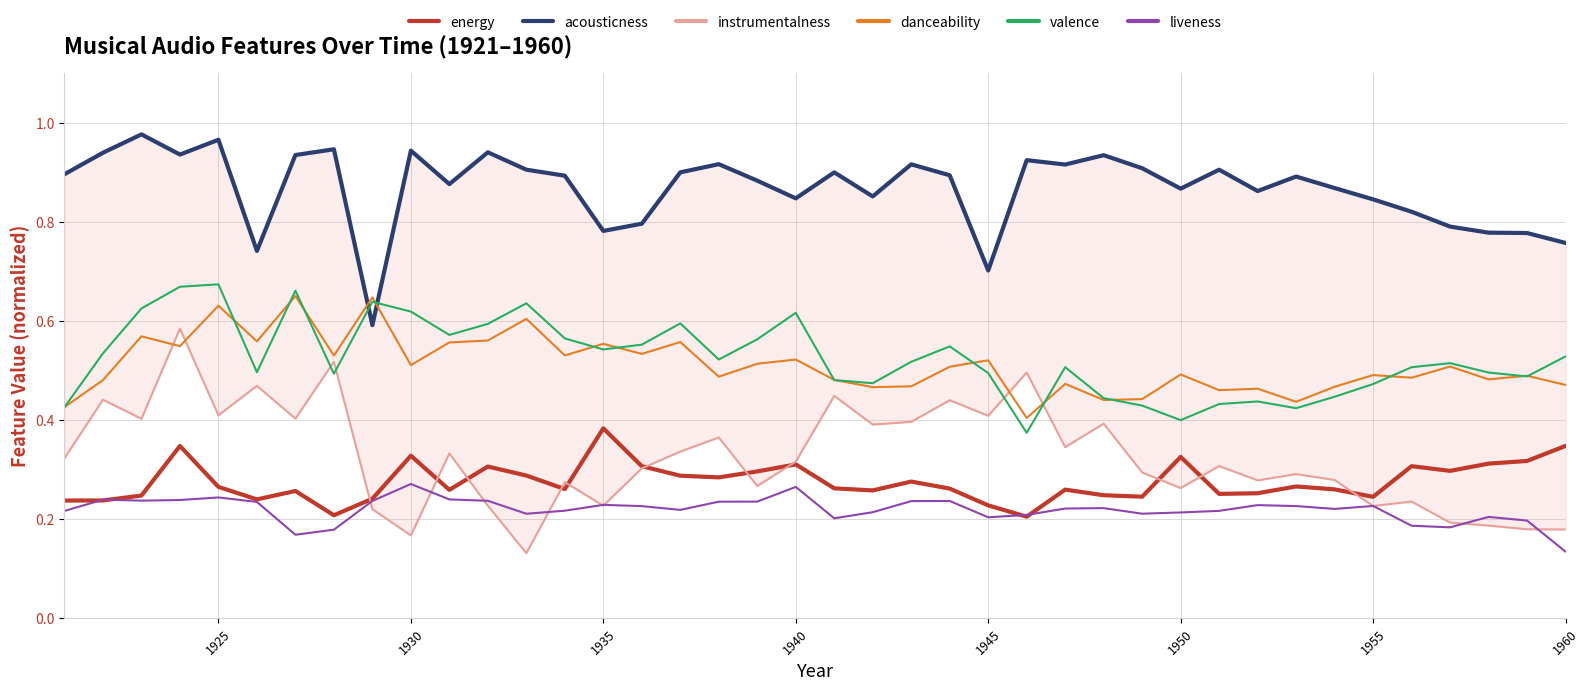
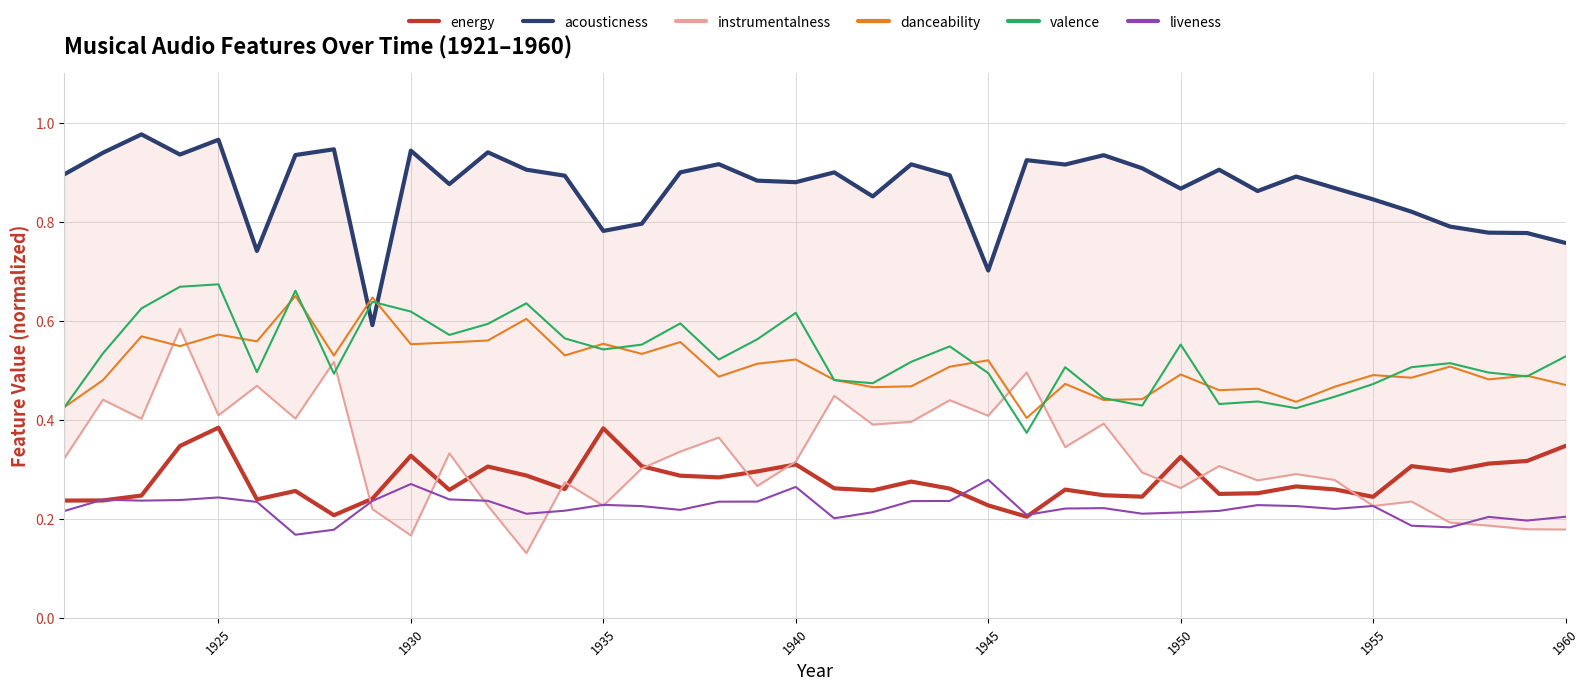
energy, 1925: 0.26 -> 0.38
danceability, 1925: 0.63 -> 0.57
danceability, 1930: 0.51 -> 0.55
acousticness, 1940: 0.85 -> 0.88
liveness, 1945: 0.20 -> 0.28
valence, 1950: 0.40 -> 0.55
liveness, 1960: 0.13 -> 0.20
